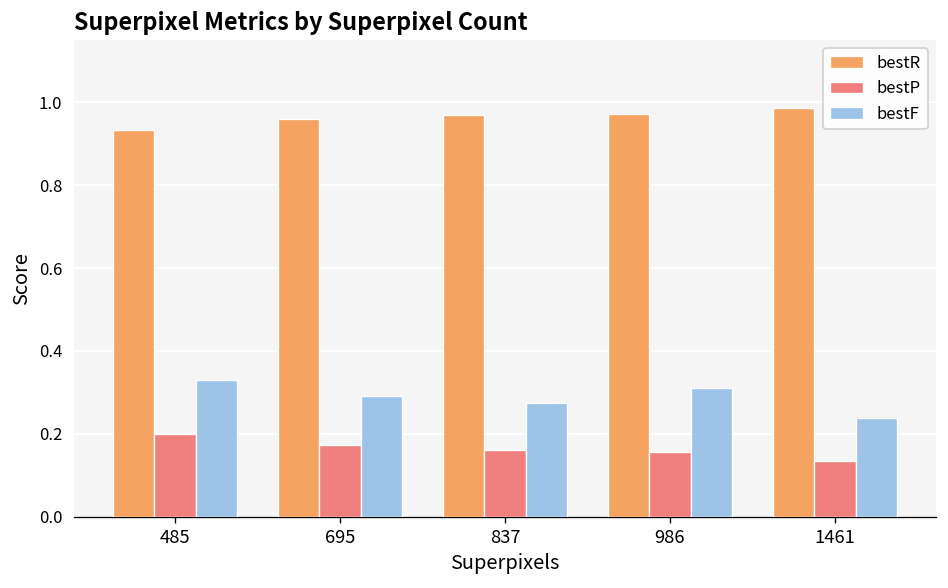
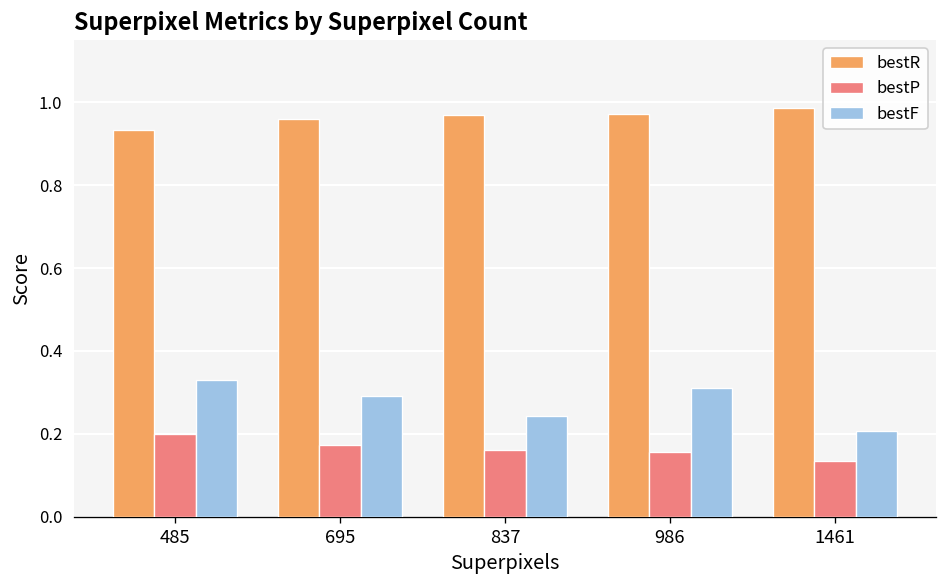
bestF, 837: 0.28 -> 0.24
bestF, 1461: 0.24 -> 0.21
